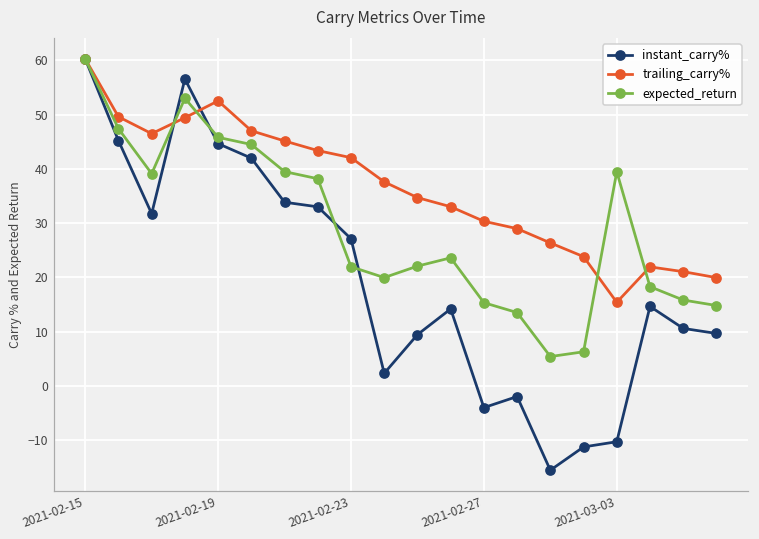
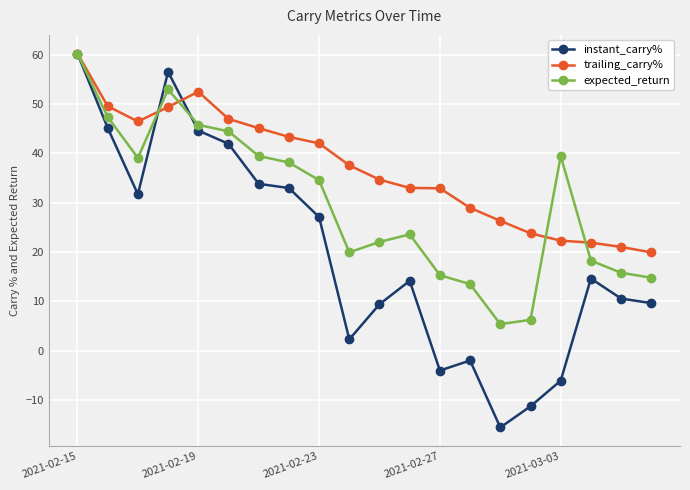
expected_return, 2021-02-23: 22 -> 35
trailing_carry%, 2021-02-27: 30 -> 33
instant_carry%, 2021-03-03: -10 -> -6
trailing_carry%, 2021-03-03: 15 -> 22
